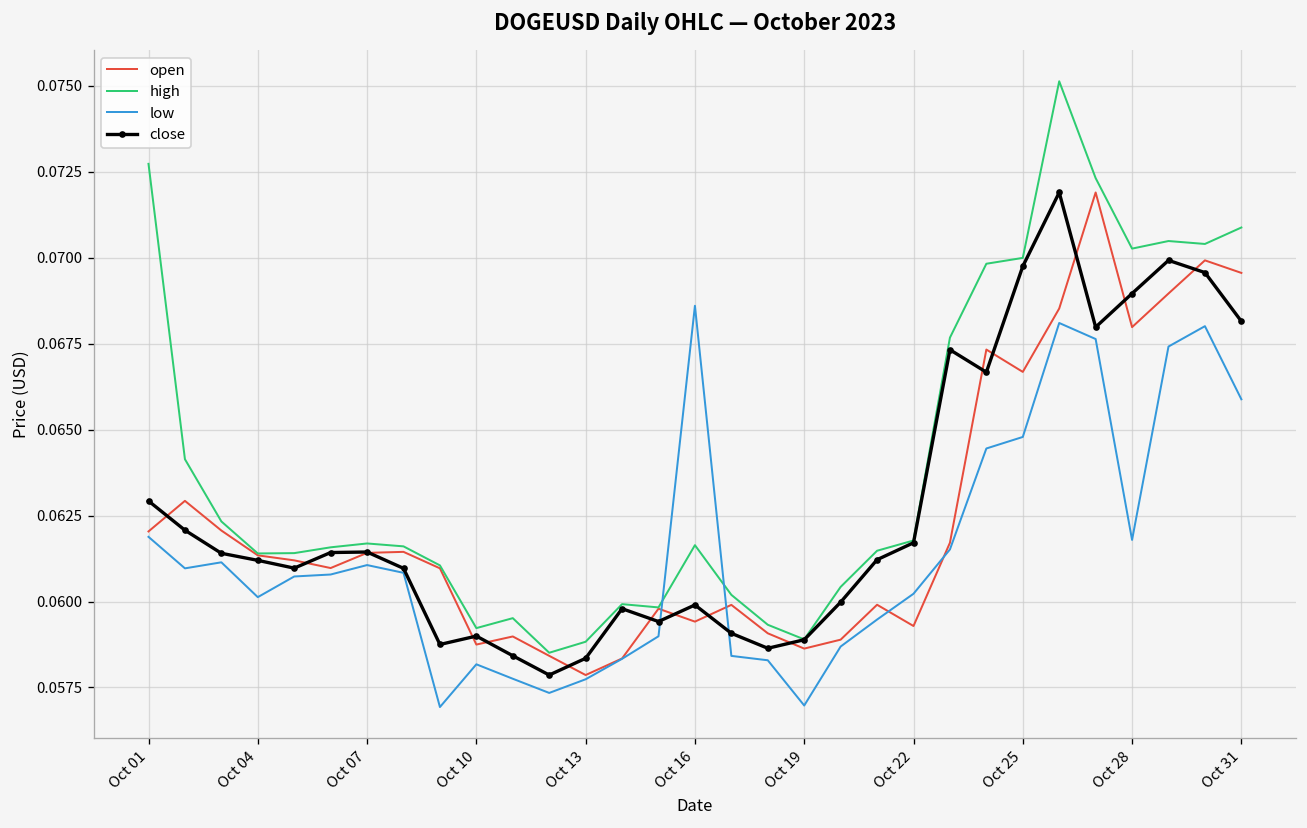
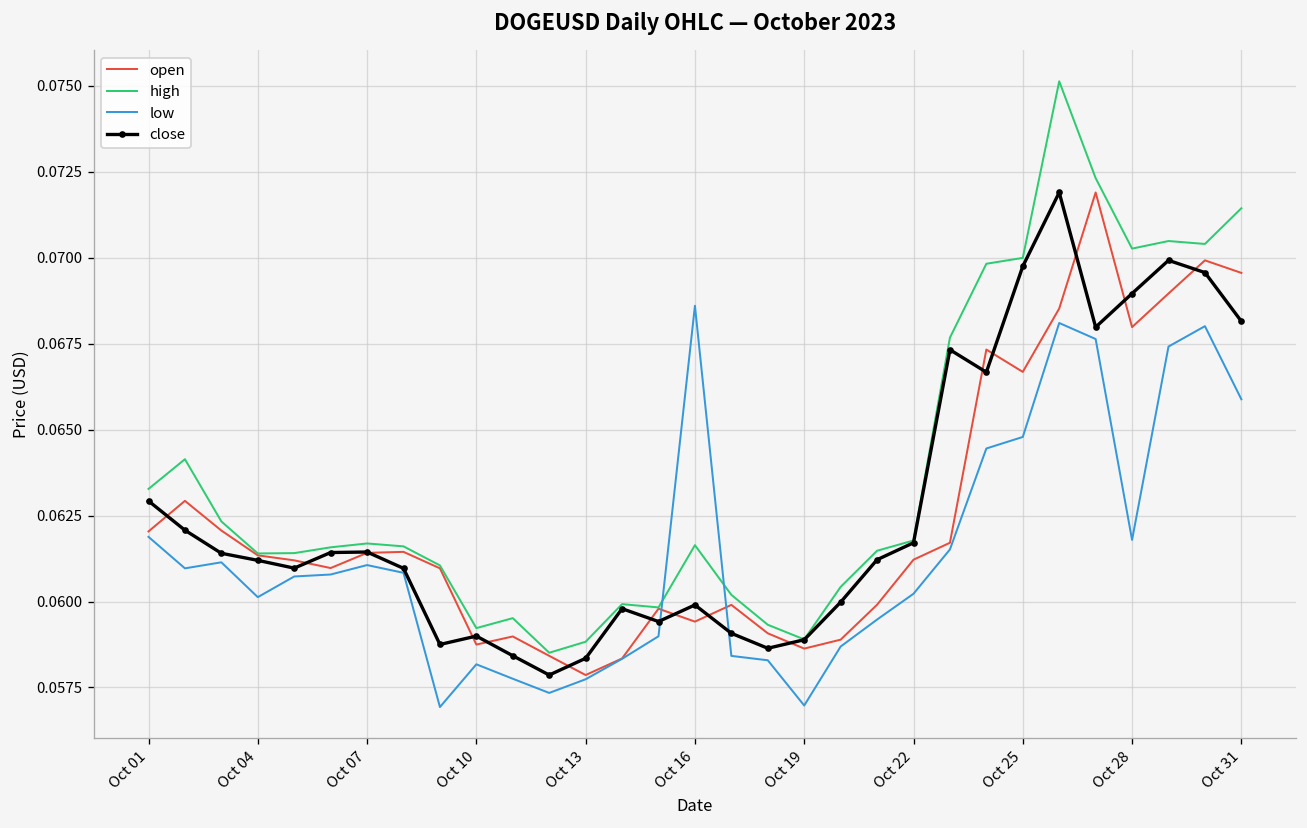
high, Oct 01: 0.0727 -> 0.0633
open, Oct 22: 0.0593 -> 0.0612
high, Oct 31: 0.0709 -> 0.0714
